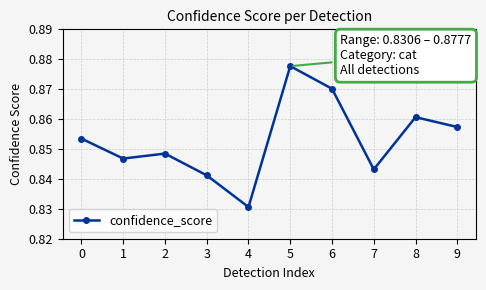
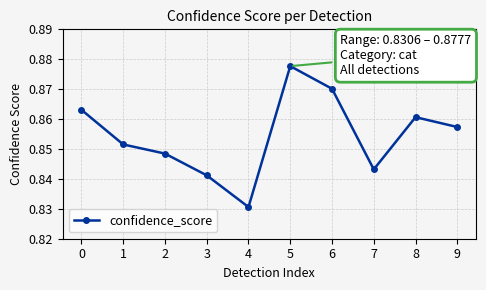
0: 0.853 -> 0.863
1: 0.847 -> 0.852
